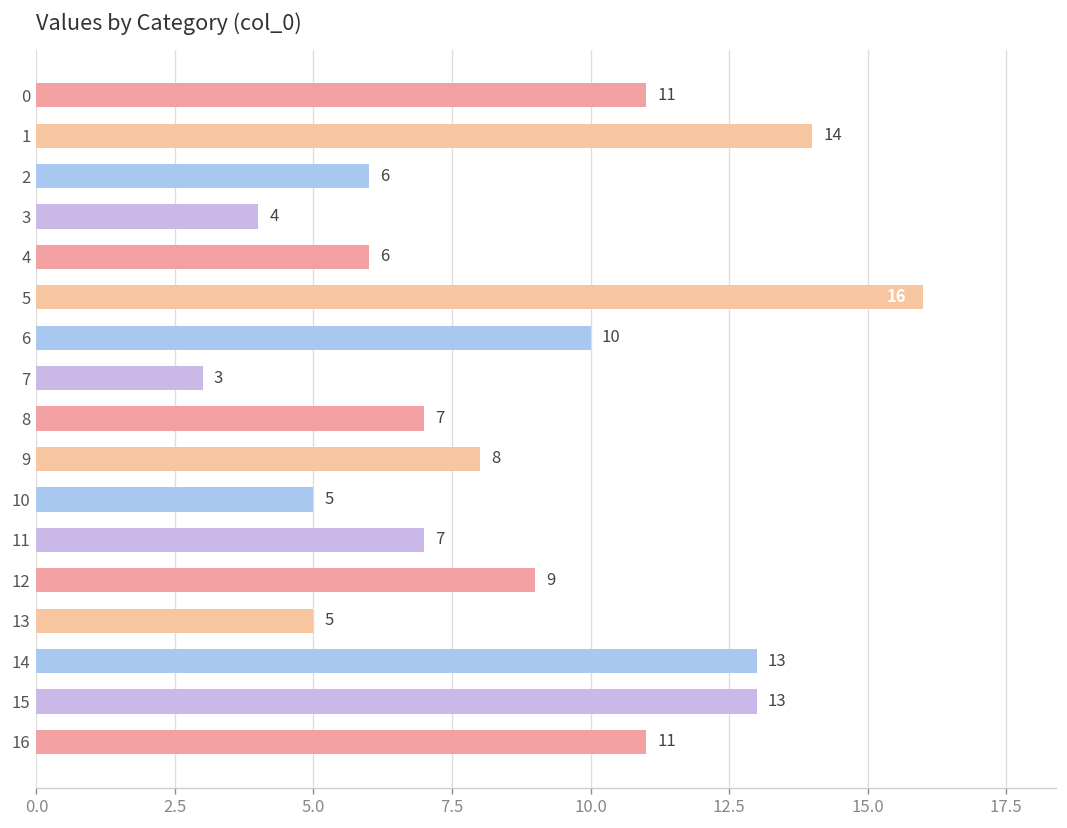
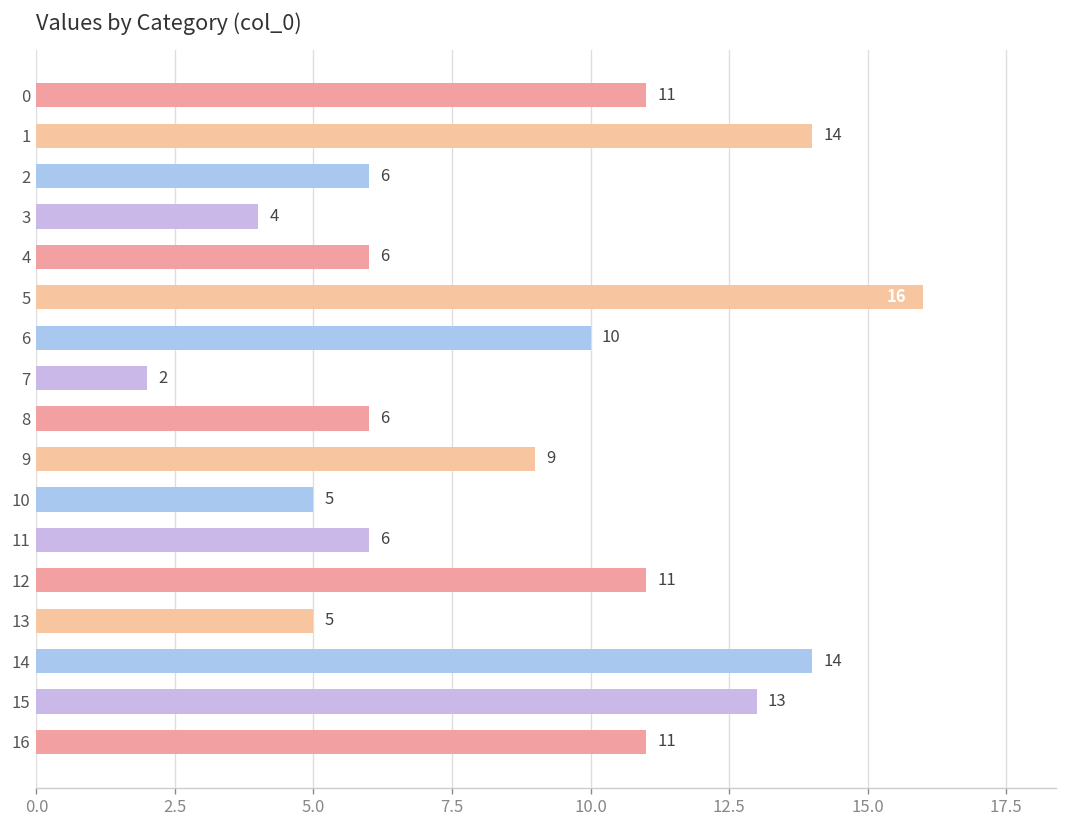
7: 3 -> 2
8: 7 -> 6
9: 8 -> 9
11: 7 -> 6
12: 9 -> 11
14: 13 -> 14
